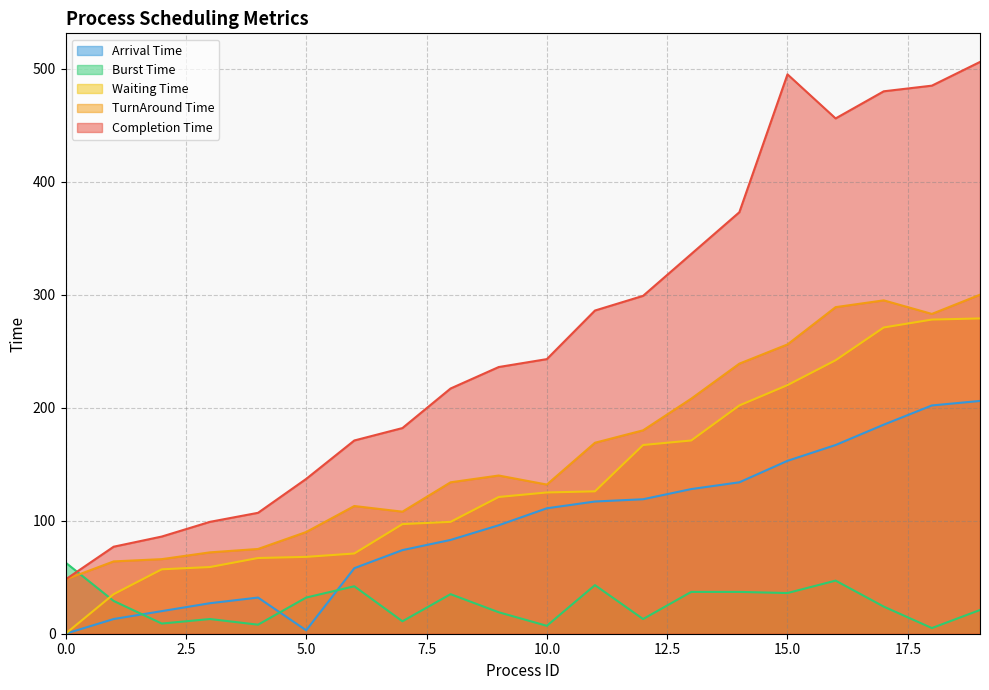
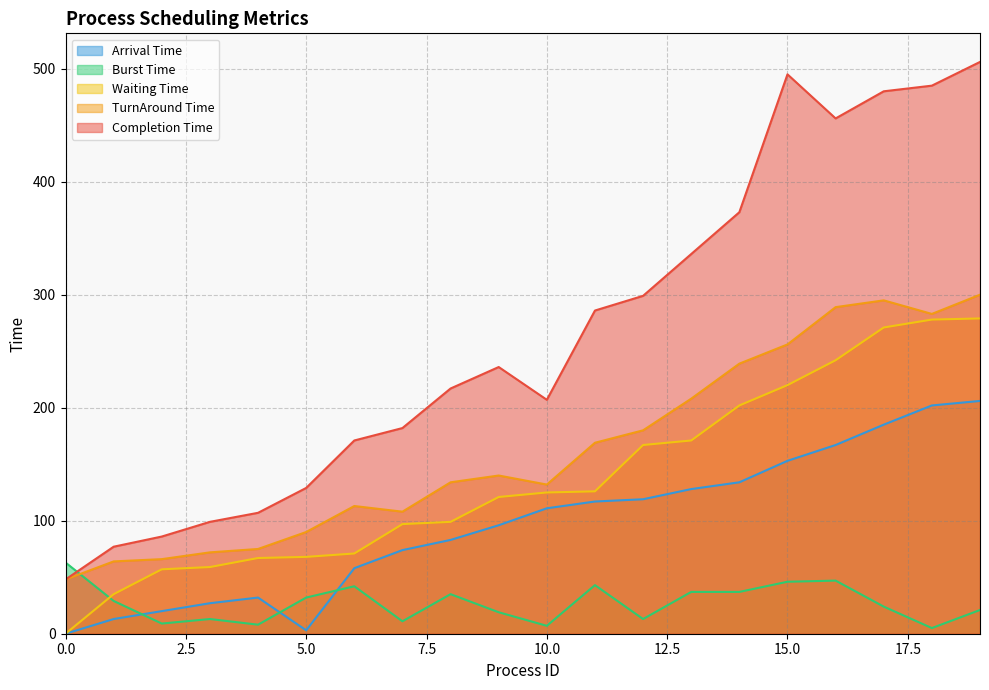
Completion Time, 5.0: 137 -> 129
Completion Time, 10.0: 243 -> 207
Burst Time, 15.0: 36 -> 46
